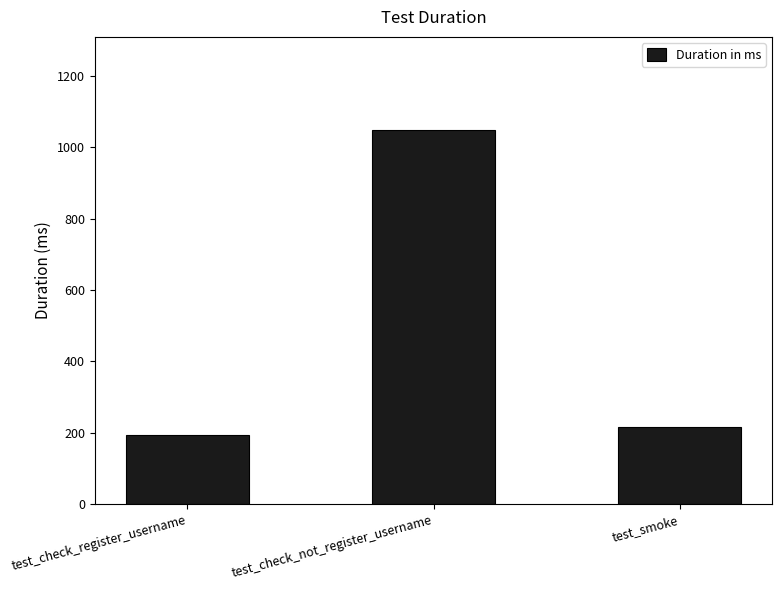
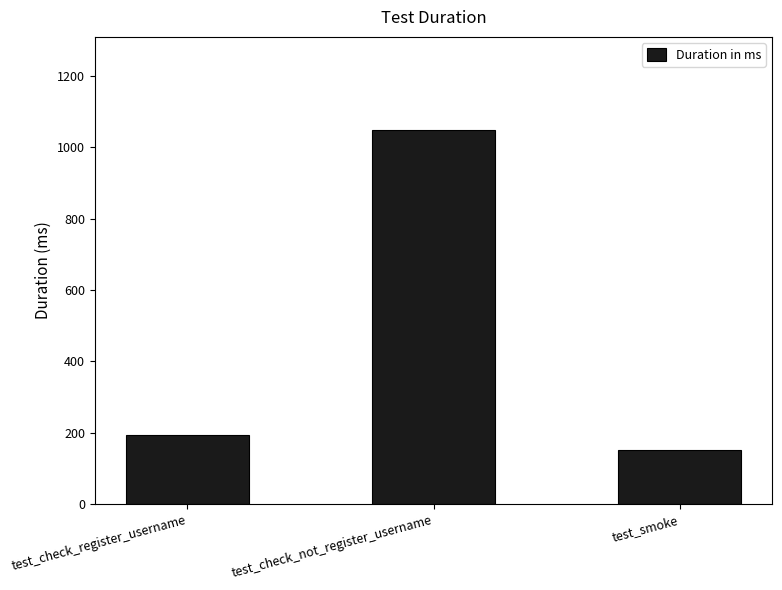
test_smoke: 220 -> 150
